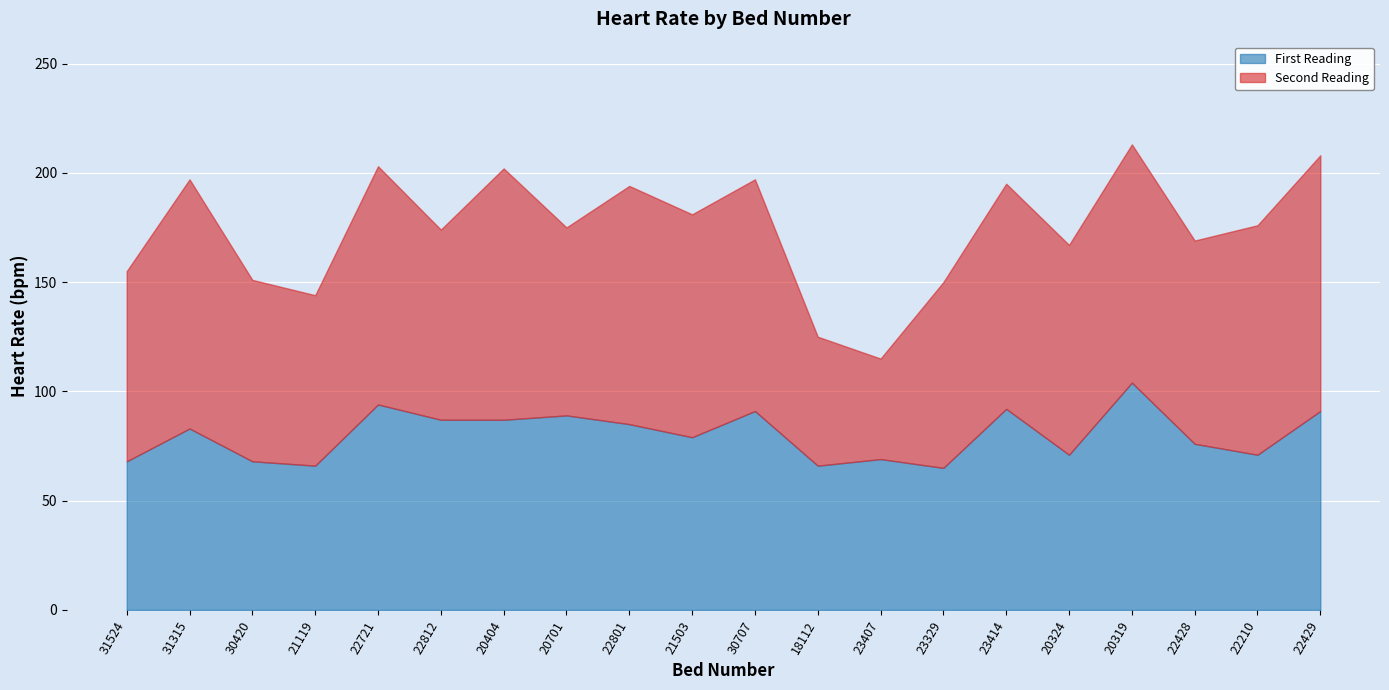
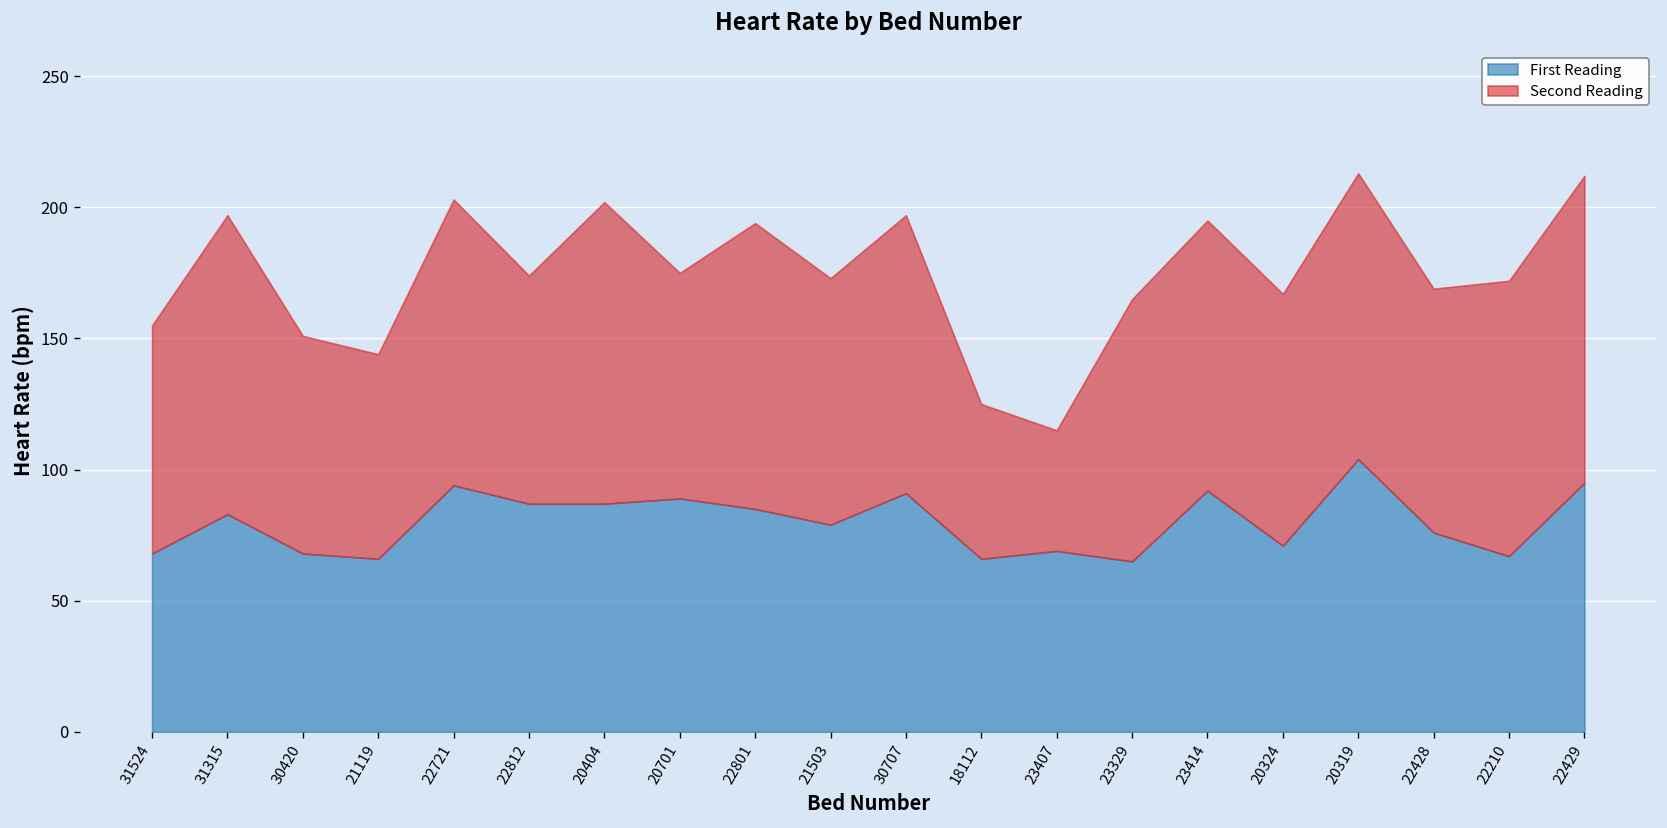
Second Reading, 21503: 102 -> 94
Second Reading, 23329: 85 -> 100
First Reading, 22210: 71 -> 67
First Reading, 22429: 91 -> 95
